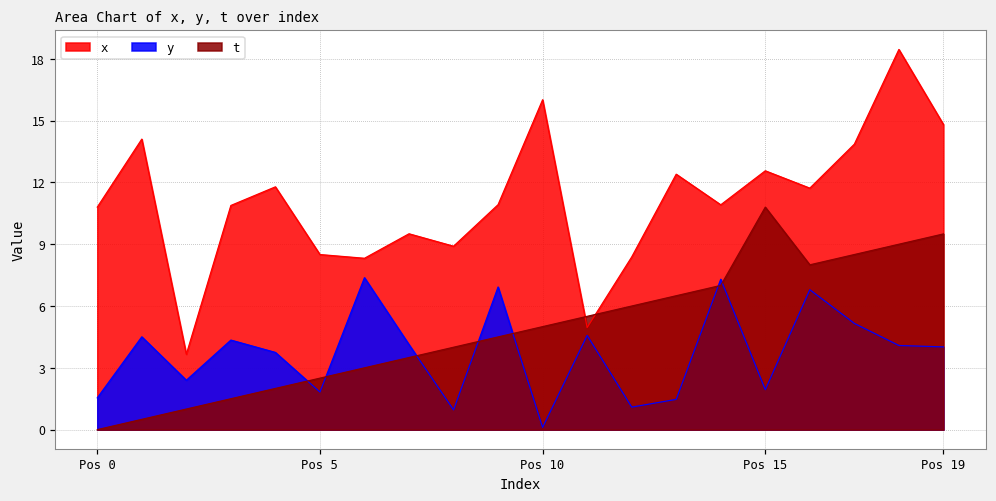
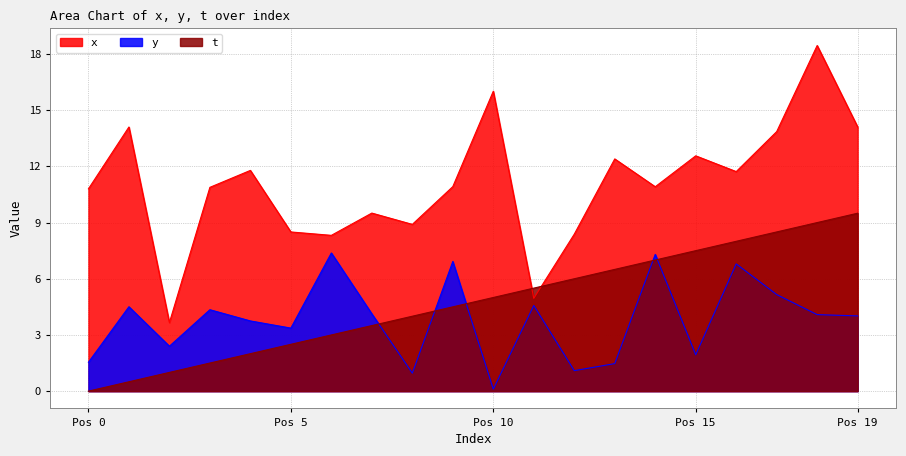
y, Pos 5: 1.8 -> 3.4
t, Pos 15: 10.8 -> 7.5
x, Pos 19: 14.8 -> 14.1
